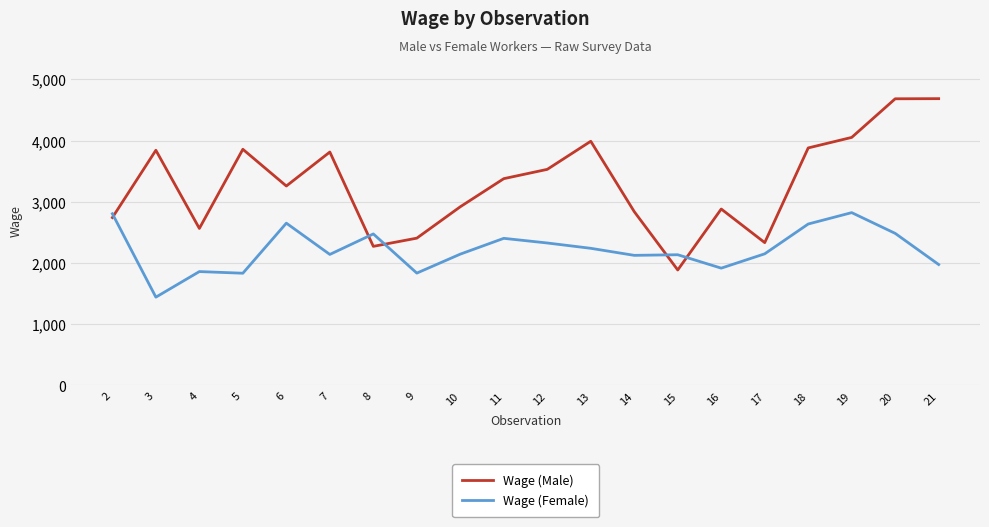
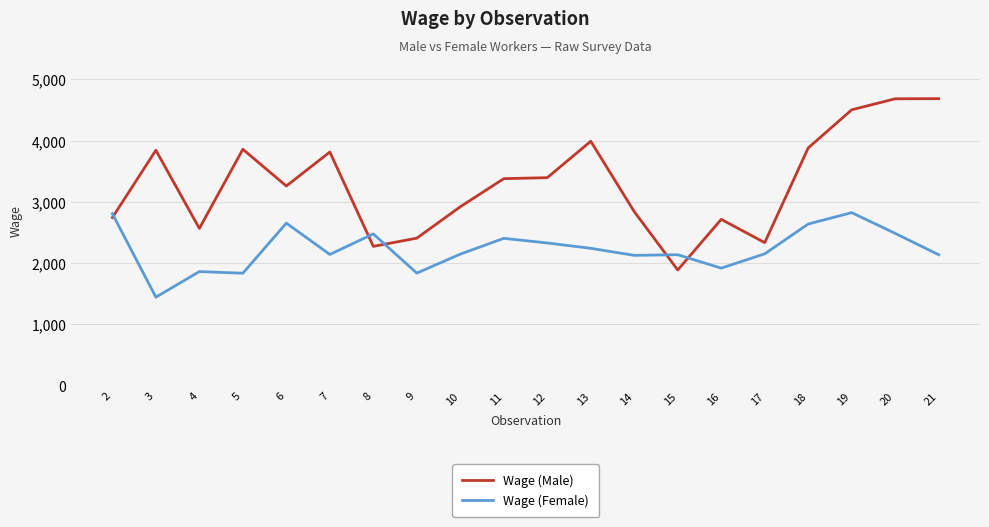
Wage (Male), 12: 3,500 -> 3,400
Wage (Male), 16: 2,900 -> 2,700
Wage (Male), 19: 4,100 -> 4,500
Wage (Female), 21: 2,000 -> 2,100
